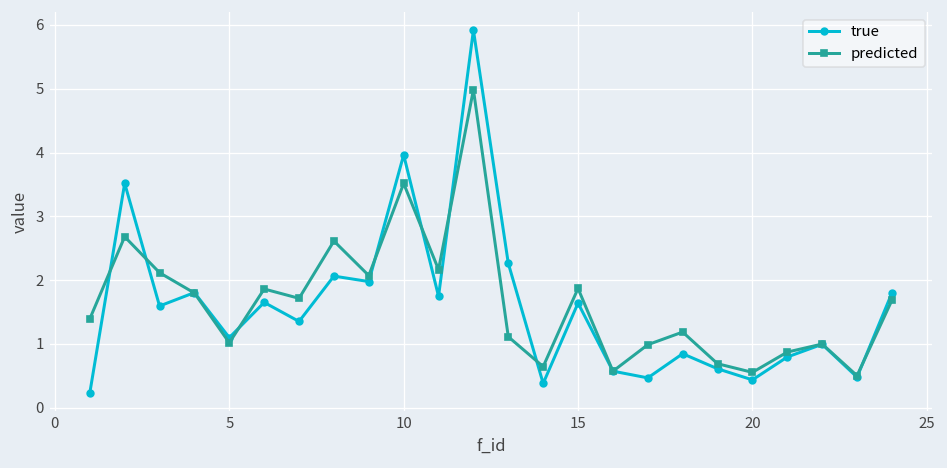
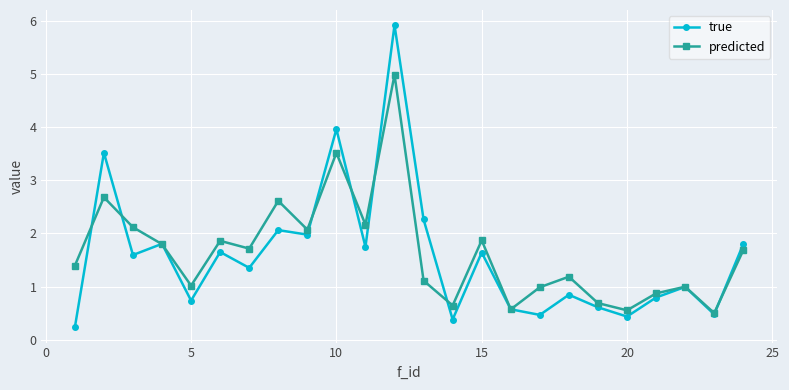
true, 5: 1.1 -> 0.7
